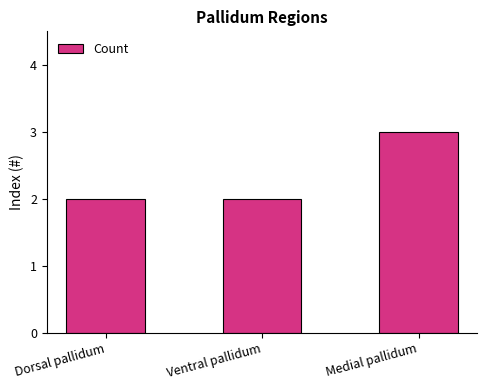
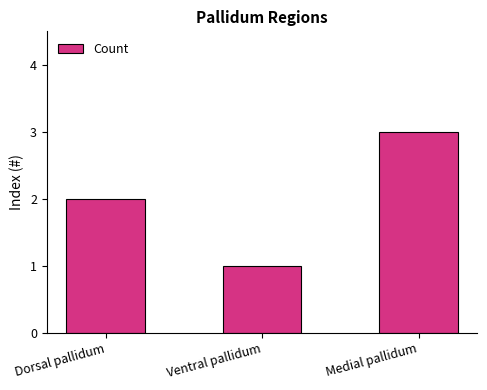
Ventral pallidum: 2 -> 1
